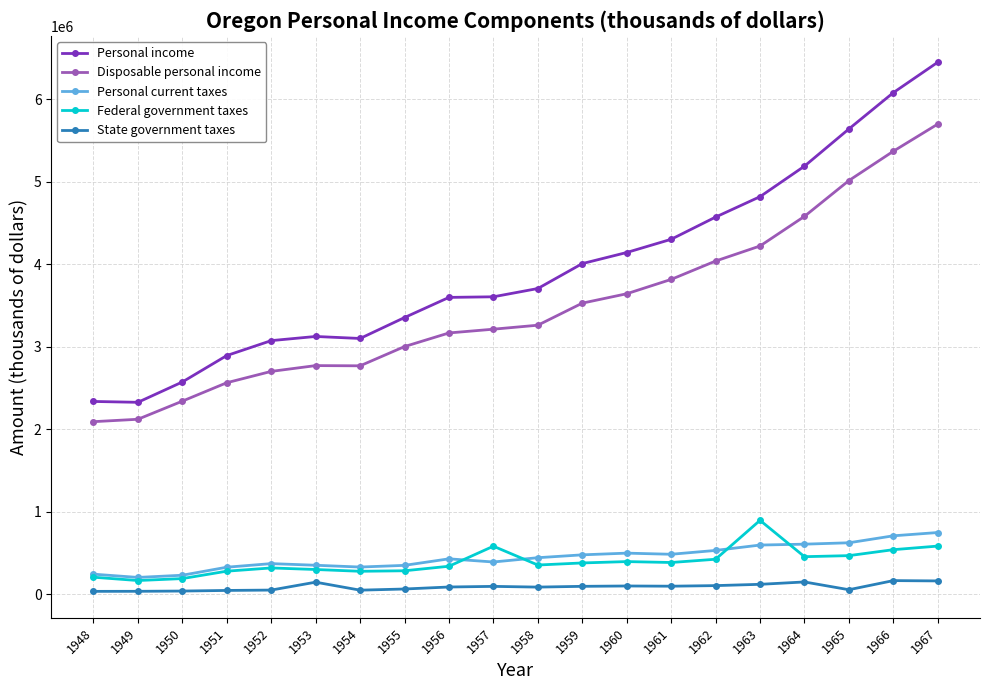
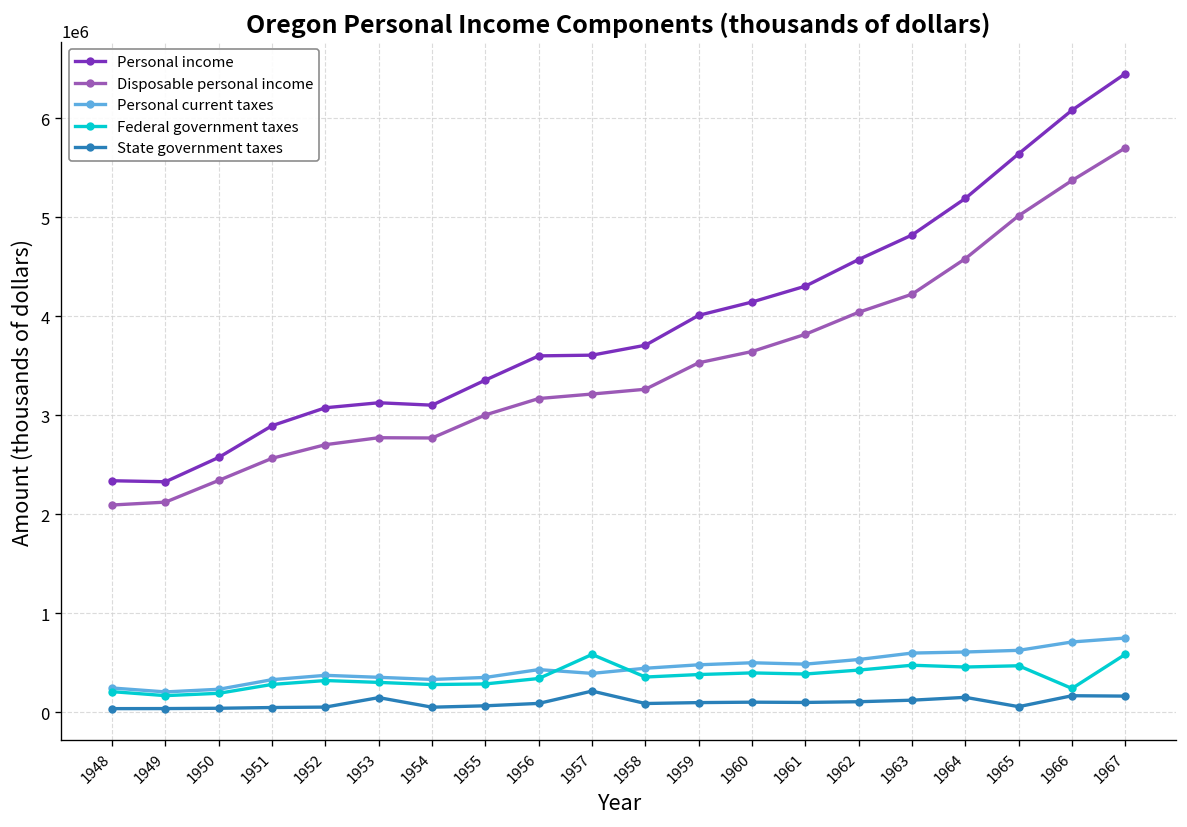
State government taxes, 1957: 100000 -> 200000
Federal government taxes, 1963: 900000 -> 500000
Federal government taxes, 1966: 500000 -> 200000
